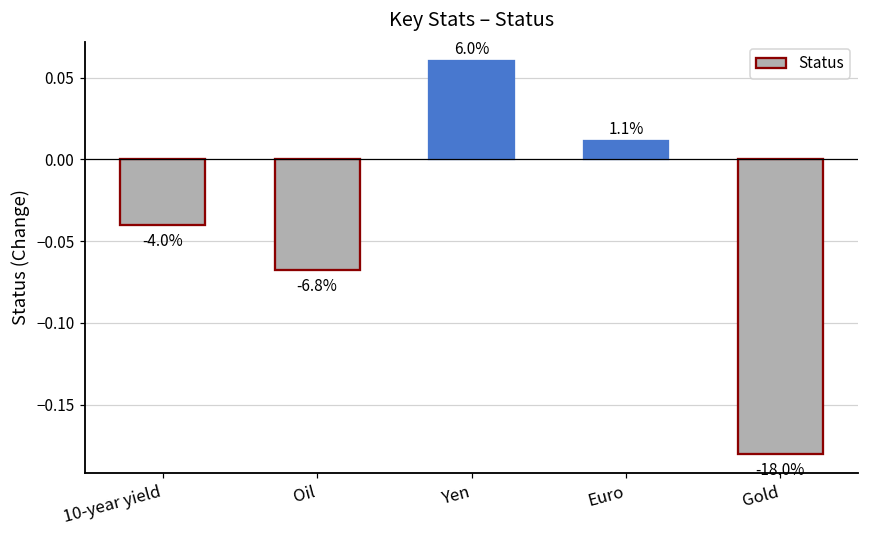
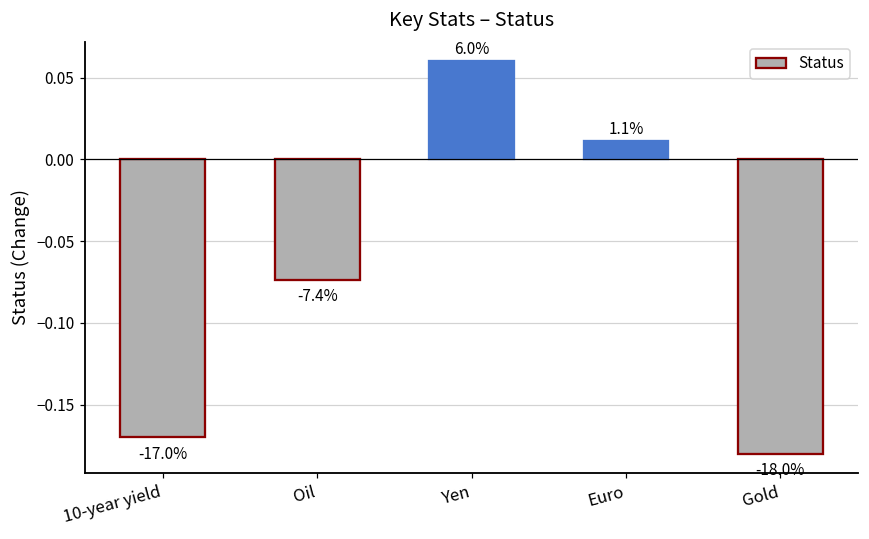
10-year yield: -4.0% -> -17.0%
Oil: -6.8% -> -7.4%
